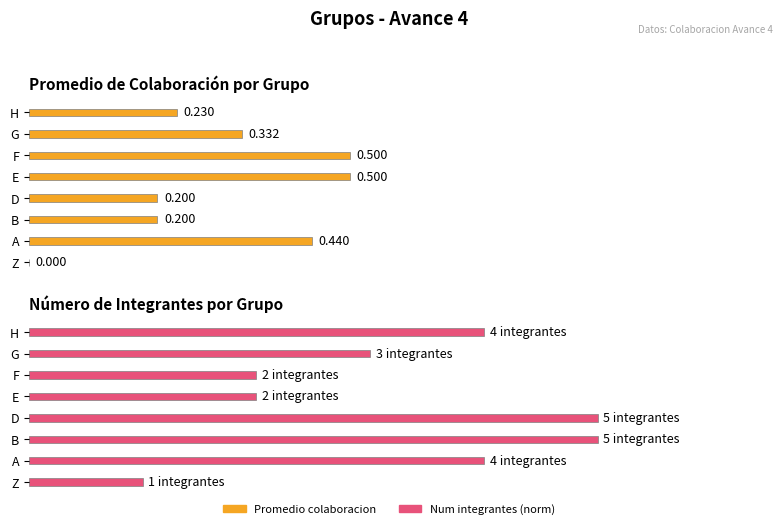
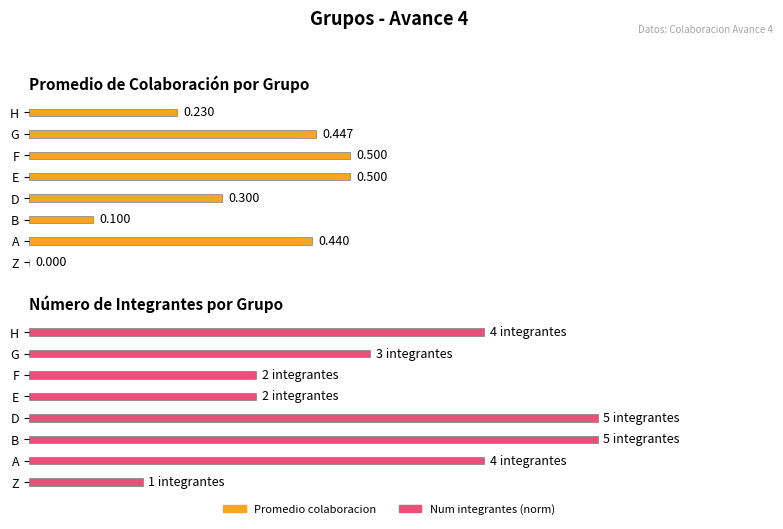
Promedio de Colaboración por Grupo, G: 0.332 -> 0.447
Promedio de Colaboración por Grupo, D: 0.200 -> 0.300
Promedio de Colaboración por Grupo, B: 0.200 -> 0.100
